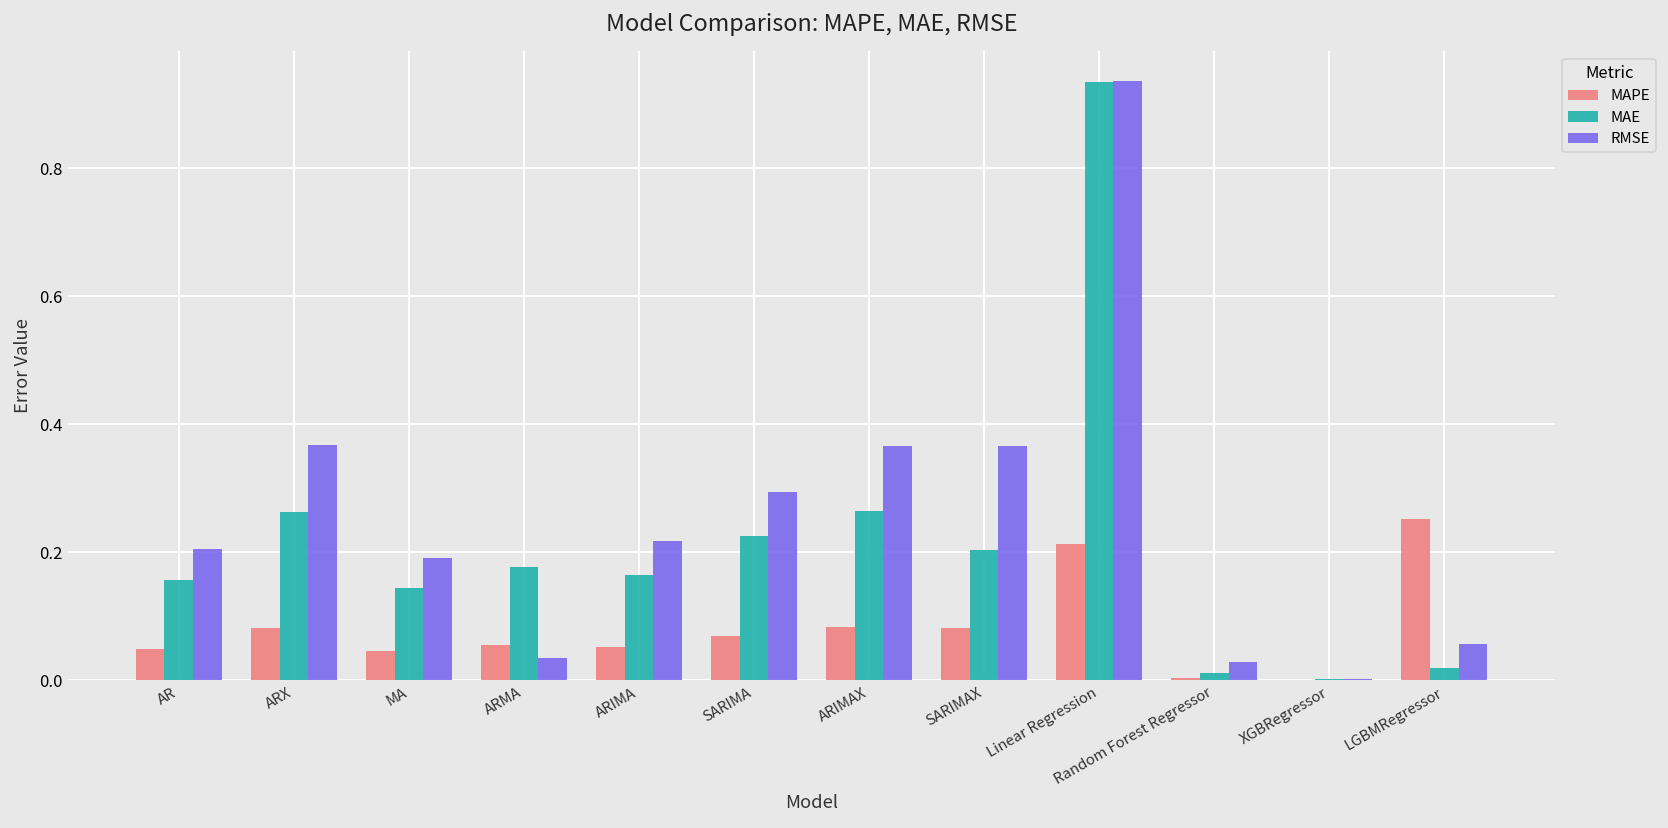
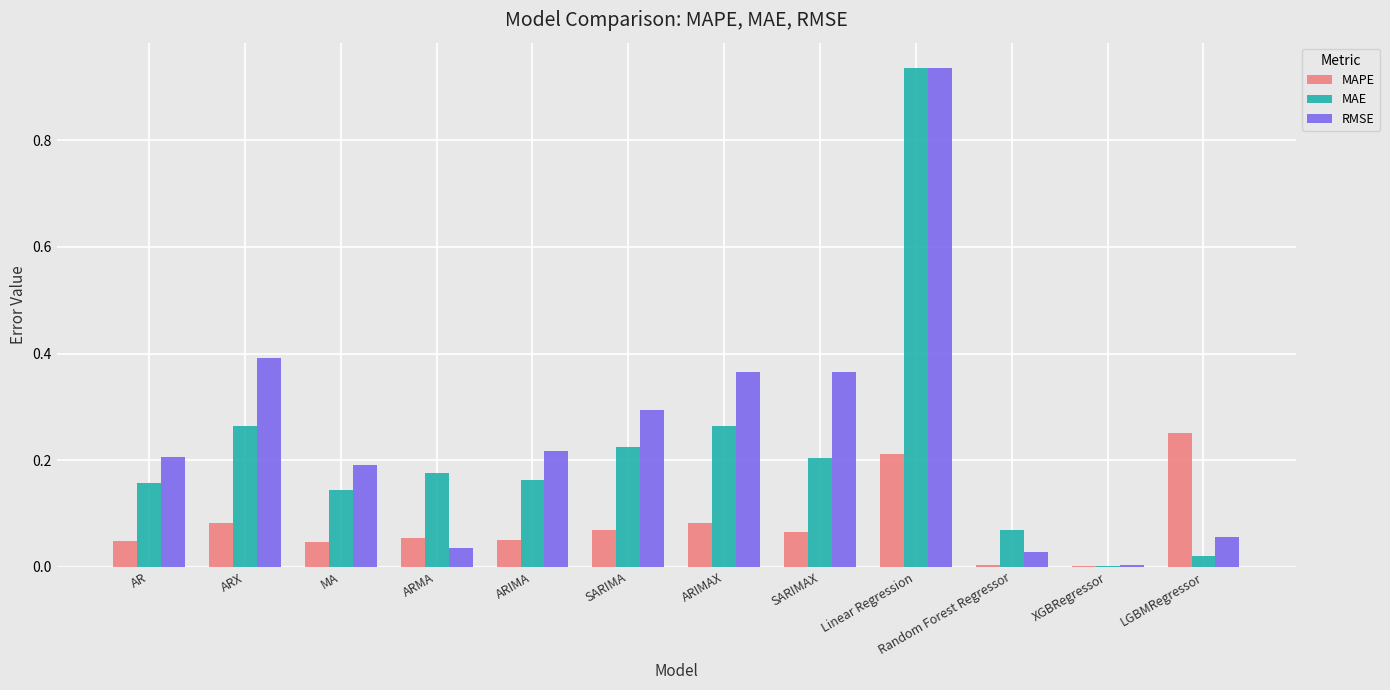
RMSE, ARX: 0.37 -> 0.39
MAPE, SARIMAX: 0.08 -> 0.06
MAE, Random Forest Regressor: 0.01 -> 0.07
